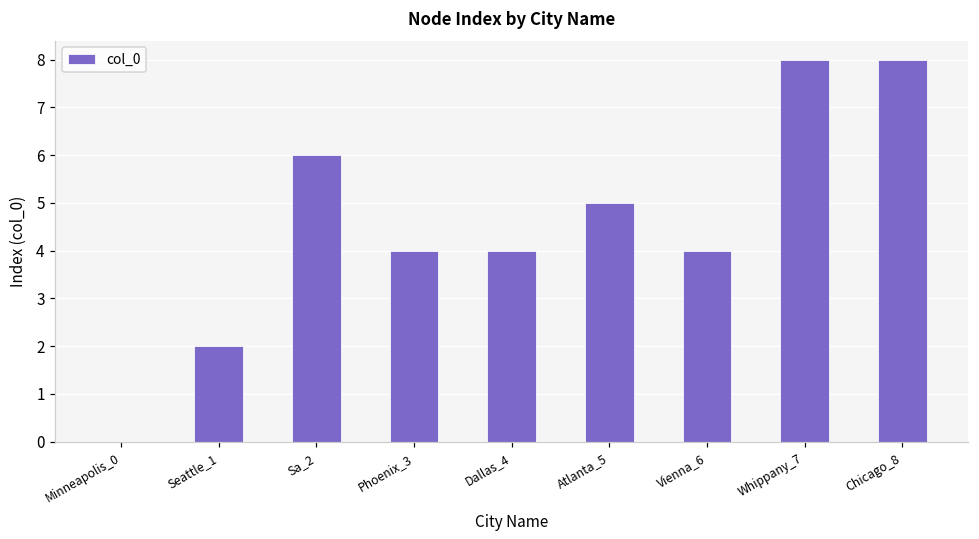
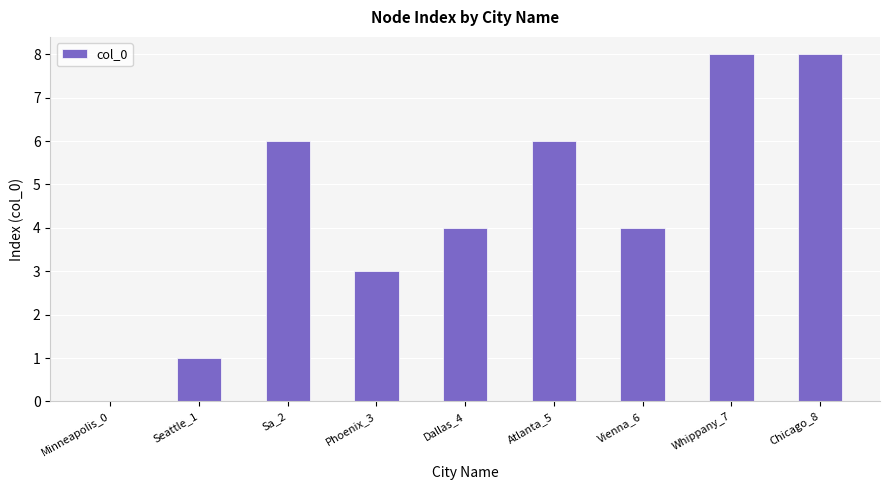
Seattle_1: 2 -> 1
Phoenix_3: 4 -> 3
Atlanta_5: 5 -> 6
